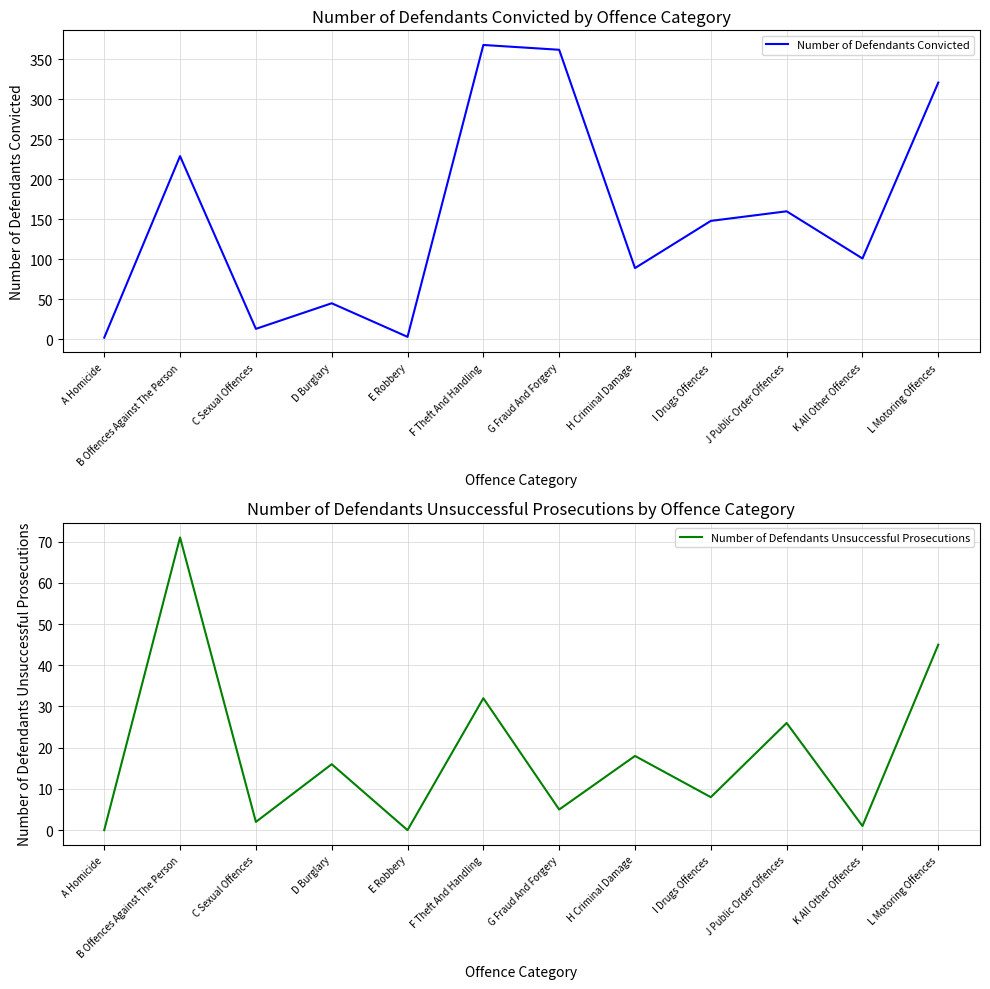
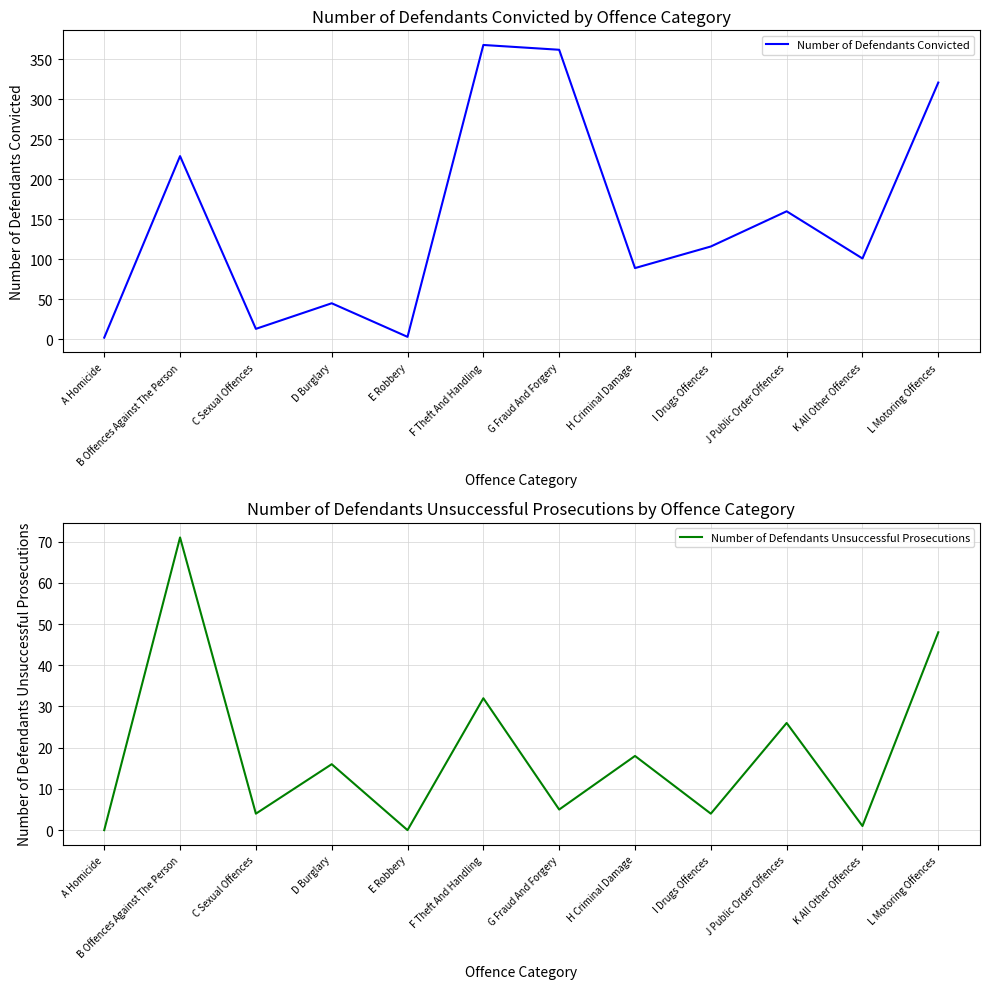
Number of Defendants Convicted by Offence Category, I Drugs Offences: 150 -> 120
Number of Defendants Unsuccessful Prosecutions by Offence Category, C Sexual Offences: 2 -> 4
Number of Defendants Unsuccessful Prosecutions by Offence Category, I Drugs Offences: 8 -> 4
Number of Defendants Unsuccessful Prosecutions by Offence Category, L Motoring Offences: 45 -> 48
